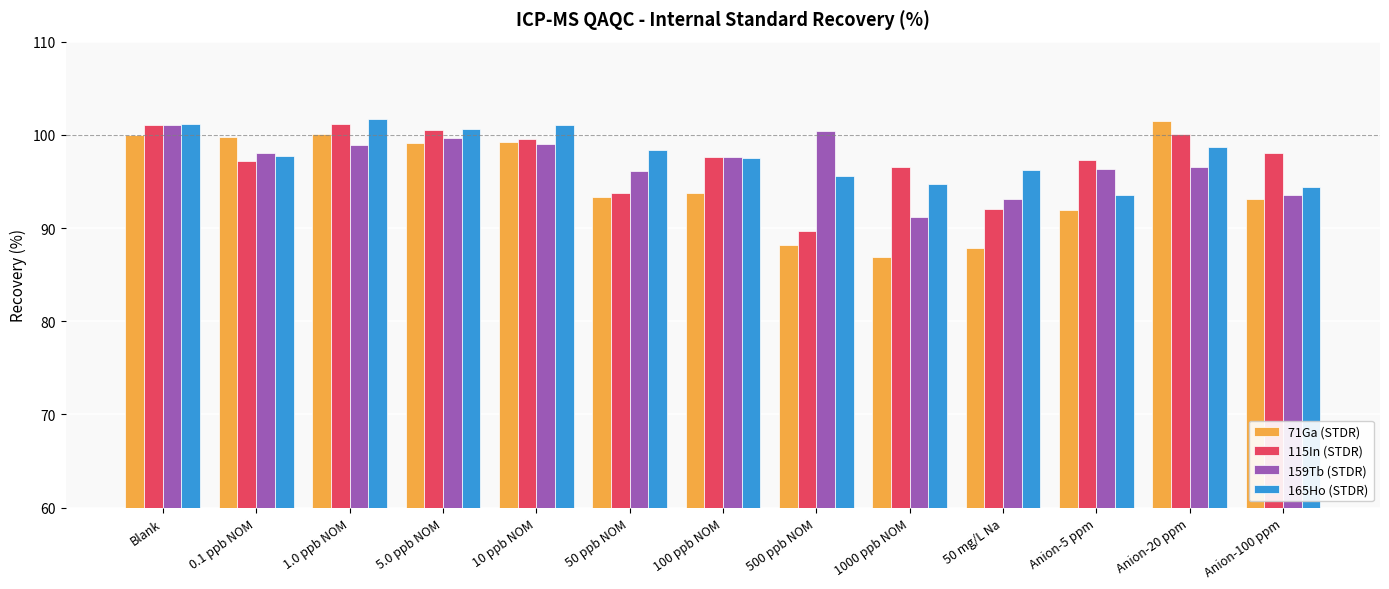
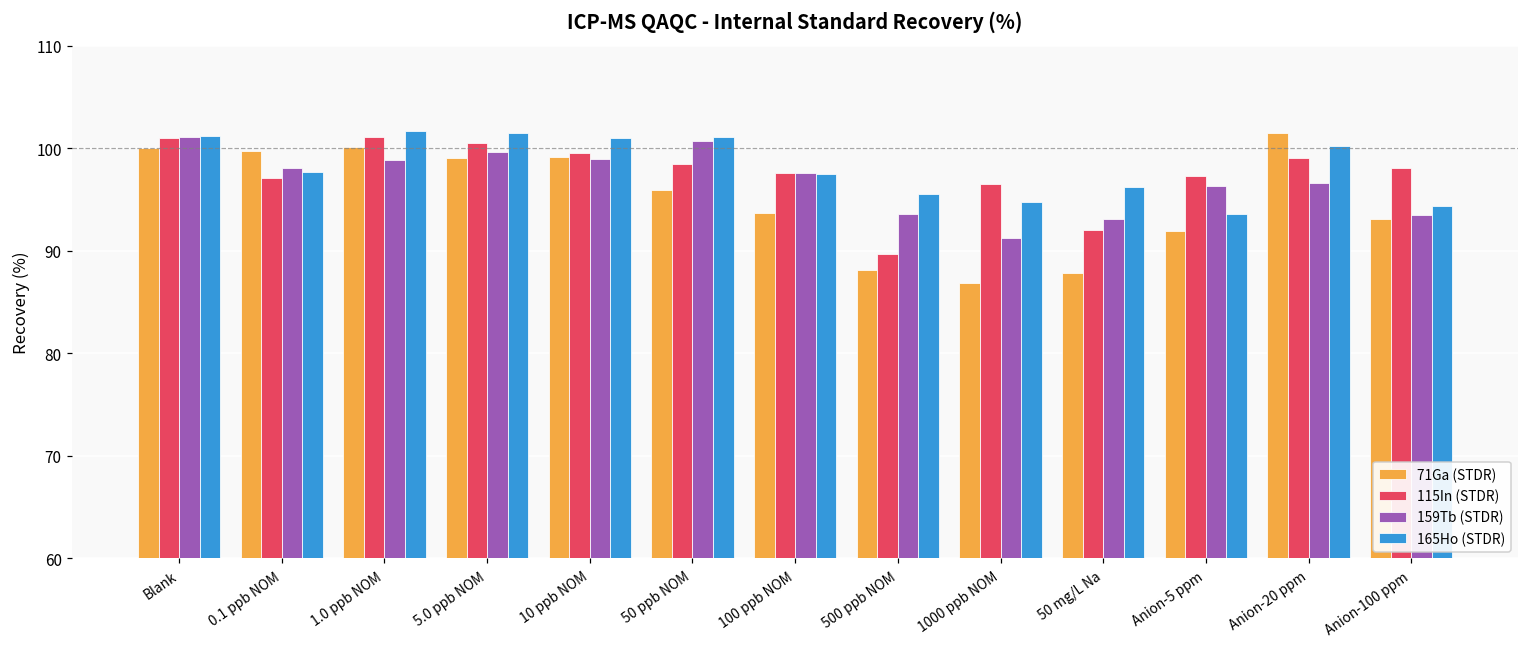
165Ho (STDR), 5.0 ppb NOM: 101 -> 102
71Ga (STDR), 50 ppb NOM: 93 -> 96
115In (STDR), 50 ppb NOM: 94 -> 98
159Tb (STDR), 50 ppb NOM: 96 -> 101
165Ho (STDR), 50 ppb NOM: 98 -> 101
159Tb (STDR), 500 ppb NOM: 100 -> 94
115In (STDR), Anion-20 ppm: 100 -> 99
165Ho (STDR), Anion-20 ppm: 99 -> 100
